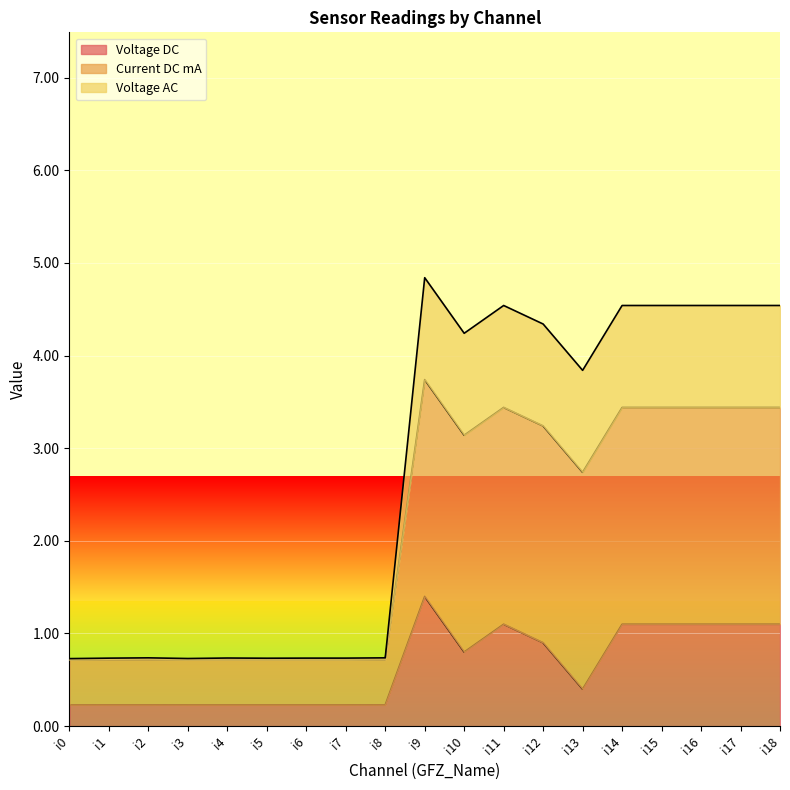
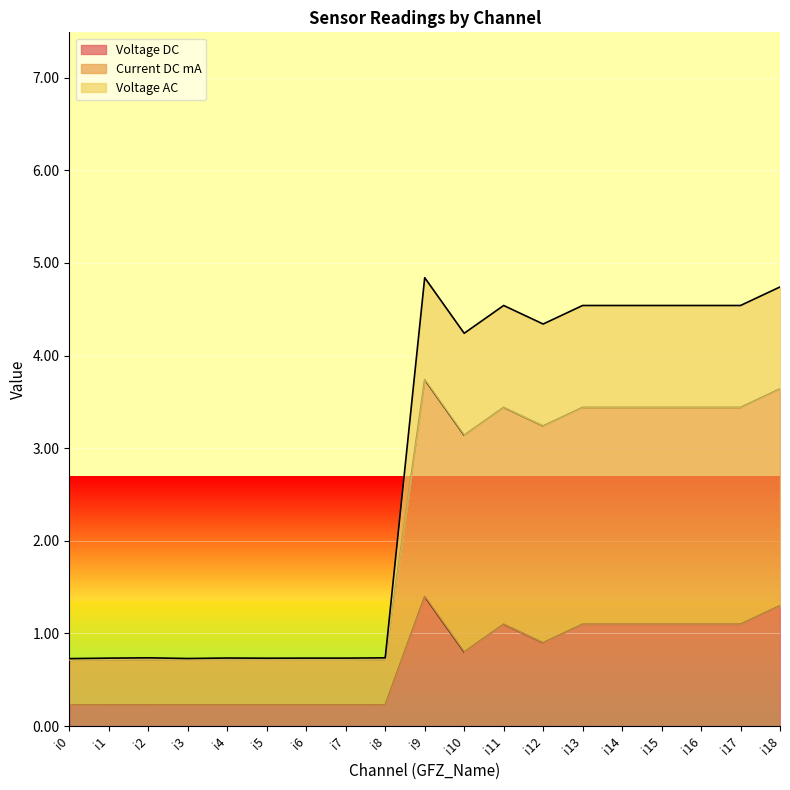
Voltage DC, i13: 0.4 -> 1.1
Voltage DC, i18: 1.1 -> 1.3
